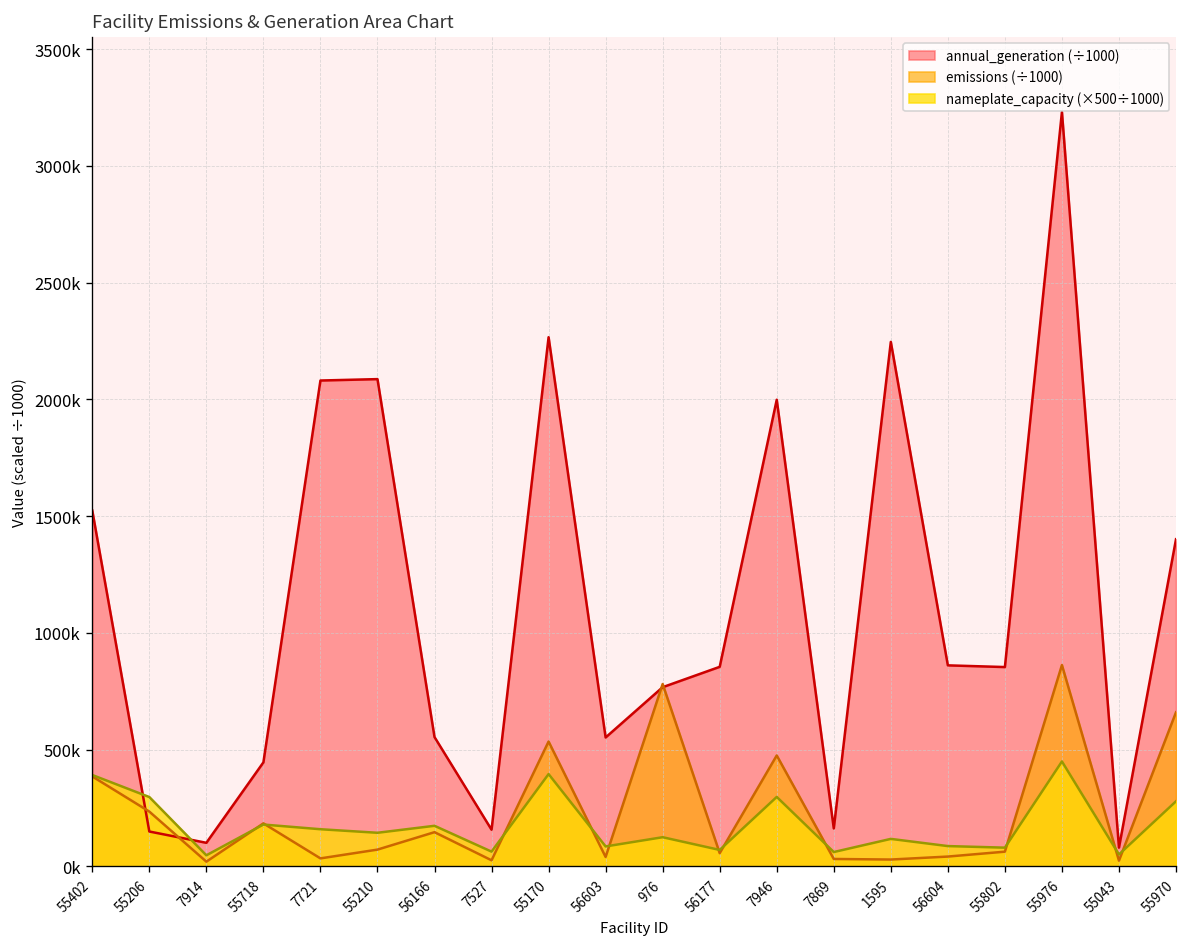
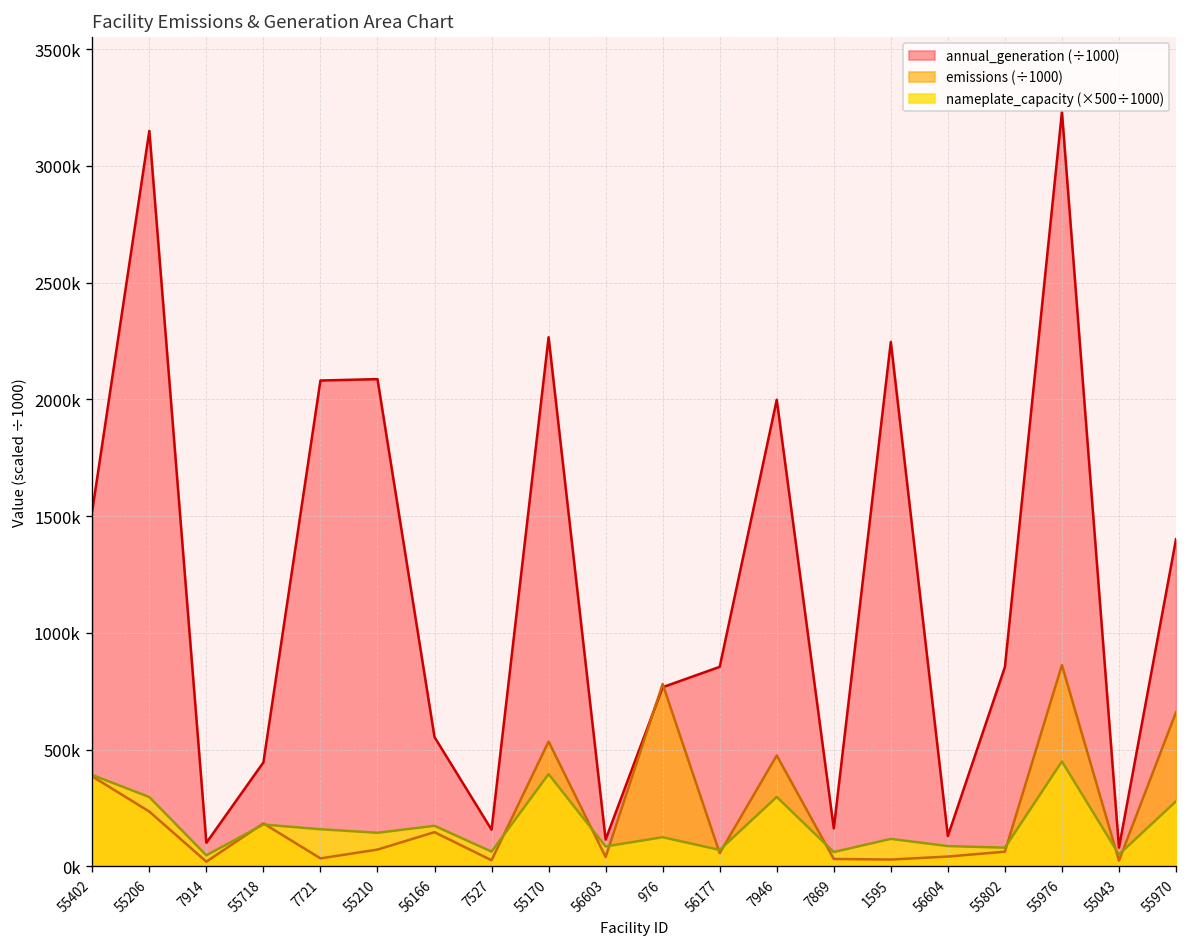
annual_generation (÷1000), 55206: 150000 -> 3150000
annual_generation (÷1000), 56603: 550000 -> 110000
annual_generation (÷1000), 56604: 860000 -> 130000
